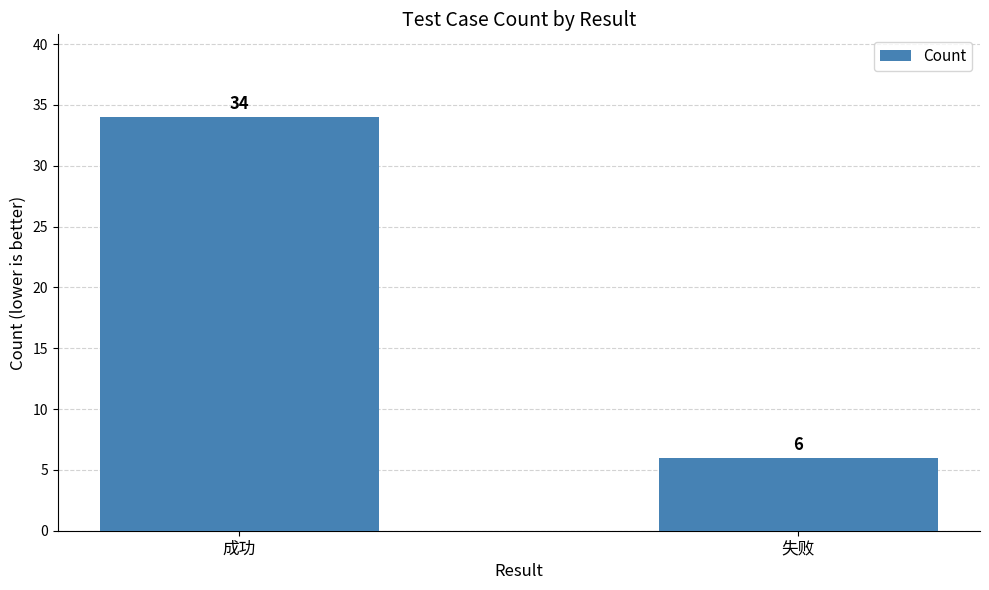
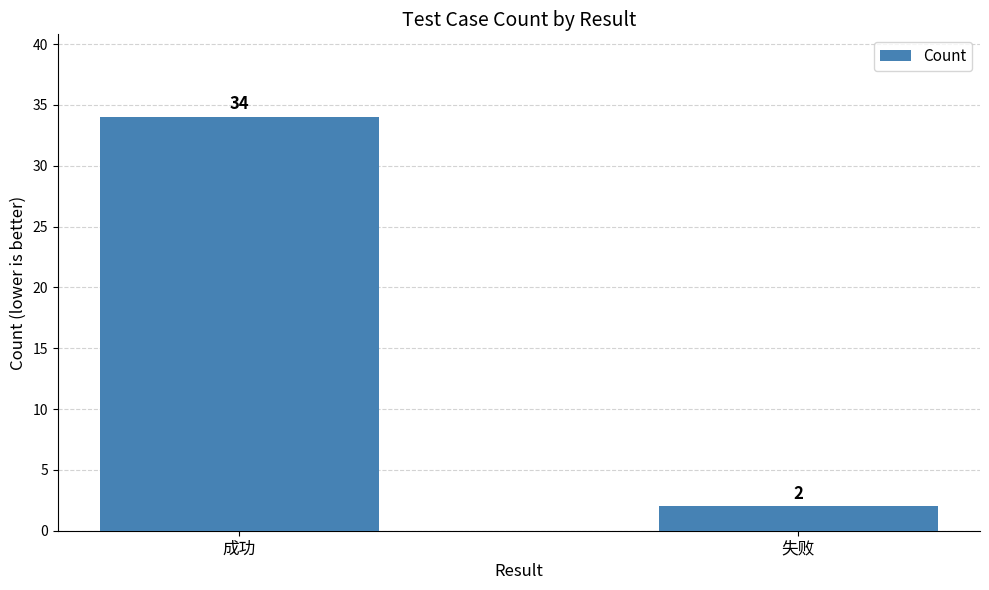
失败: 6 -> 2
